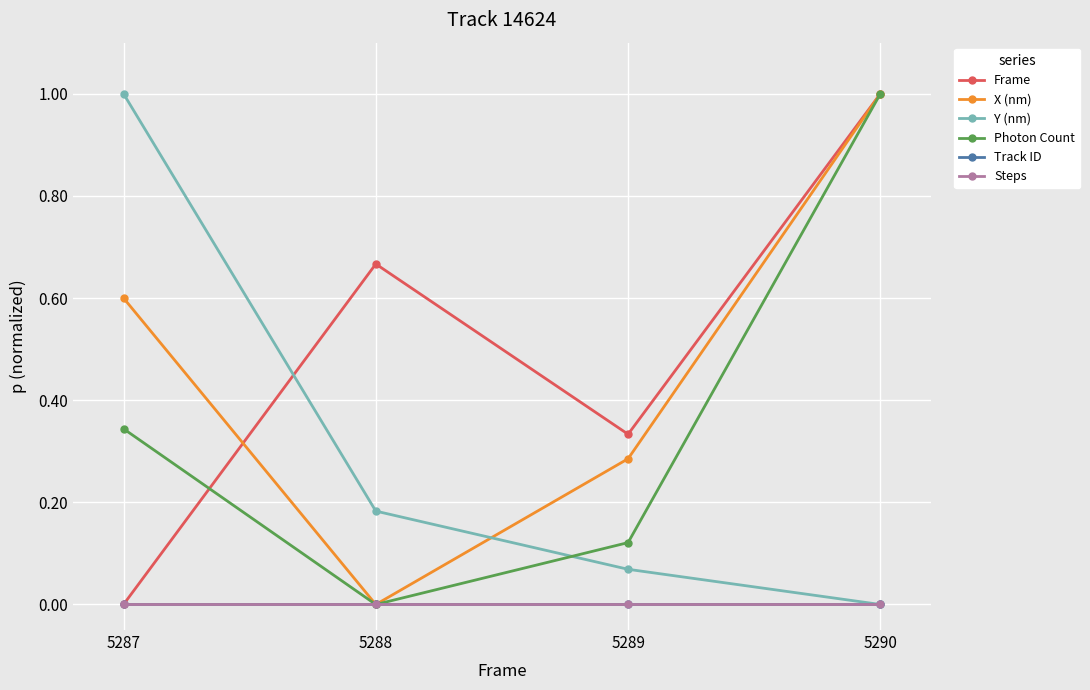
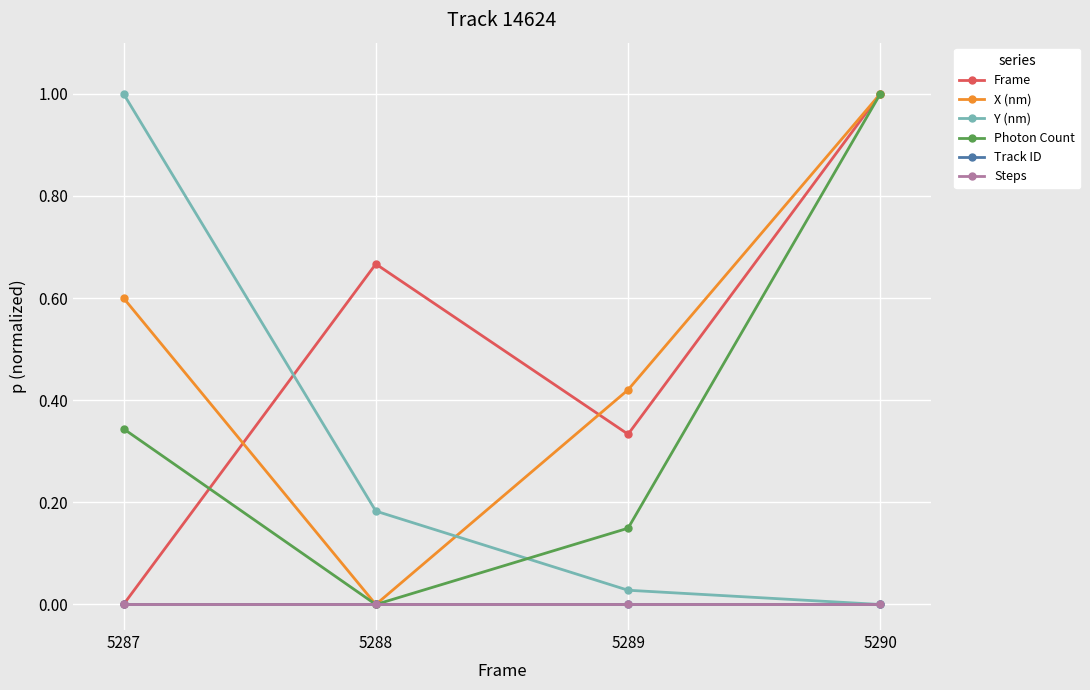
X (nm), 5289: 0.29 -> 0.42
Y (nm), 5289: 0.07 -> 0.03
Photon Count, 5289: 0.12 -> 0.15
